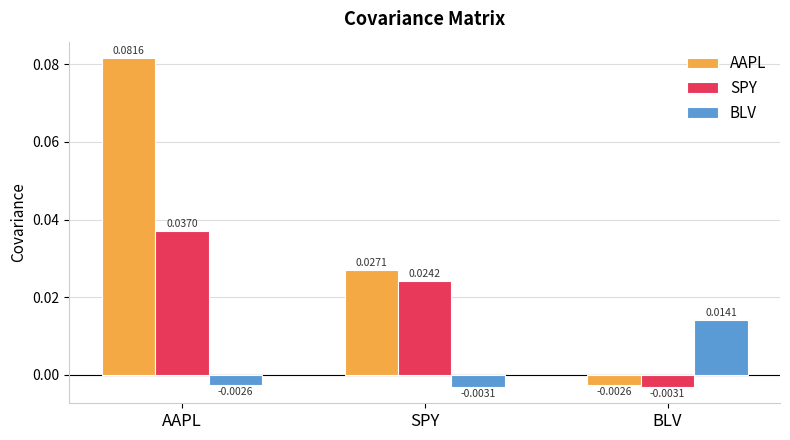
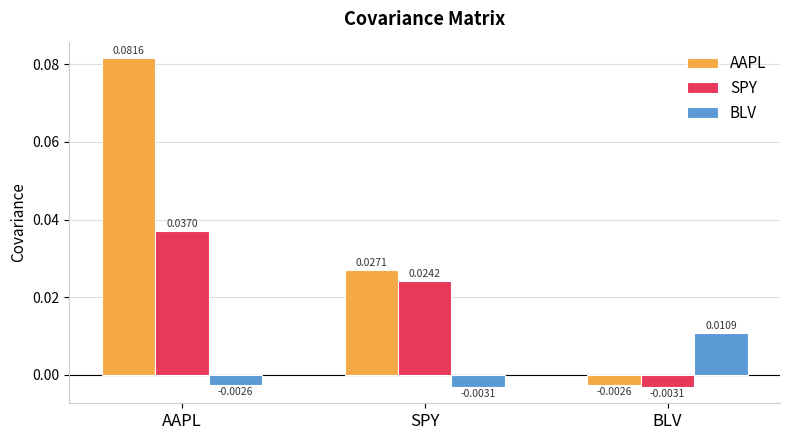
BLV, BLV: 0.0141 -> 0.0109
